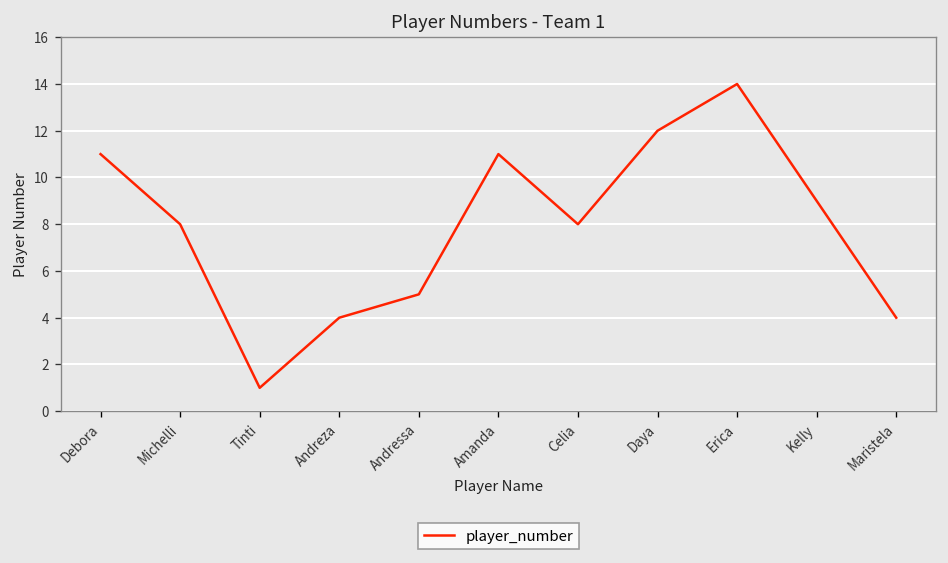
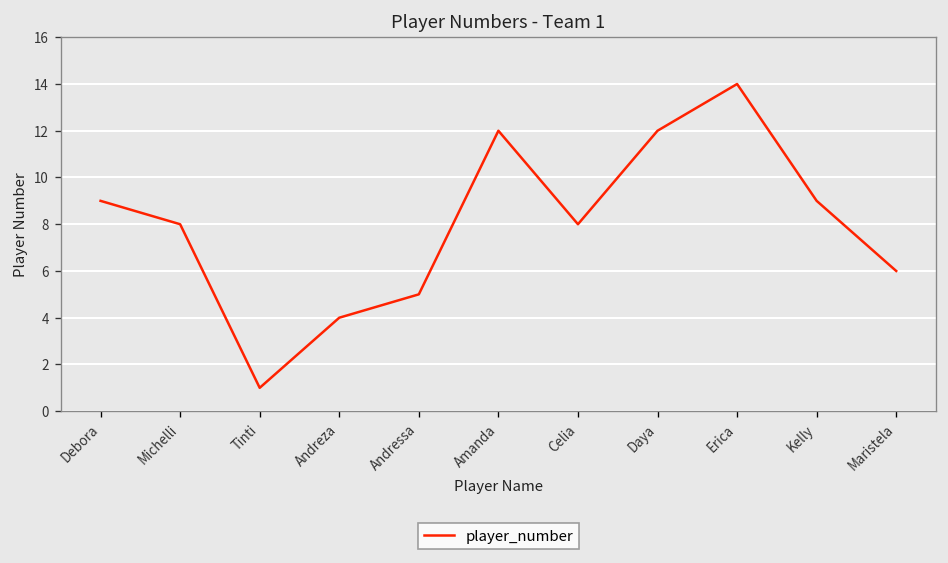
Debora: 11 -> 9
Amanda: 11 -> 12
Maristela: 4 -> 6
